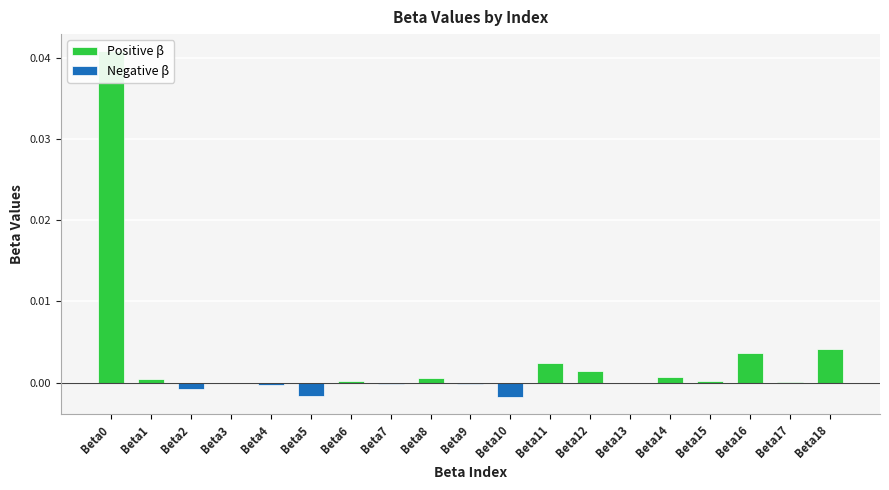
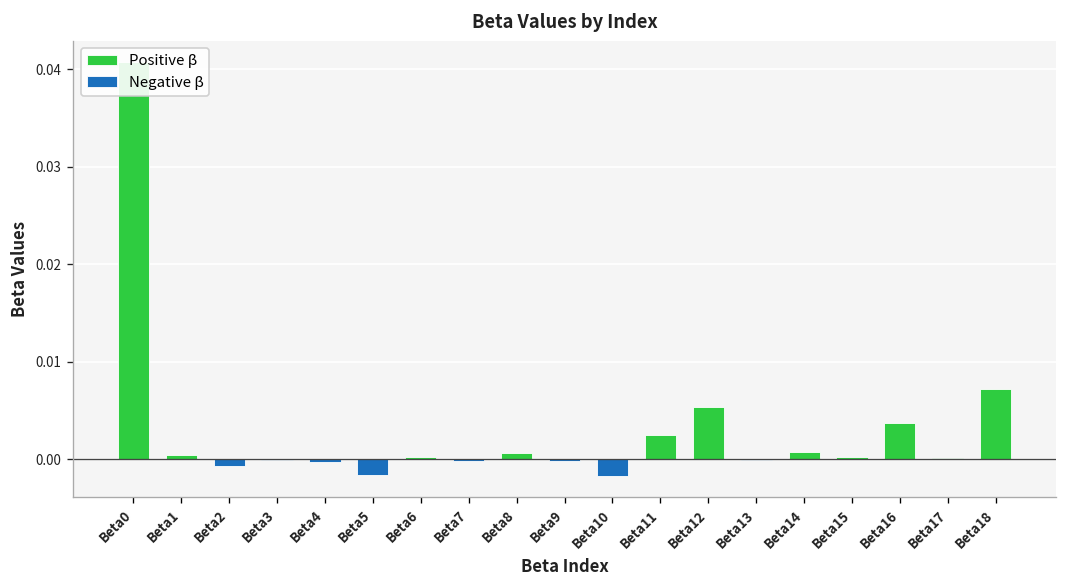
Positive β, Beta12: 0.001 -> 0.005
Positive β, Beta18: 0.004 -> 0.007
